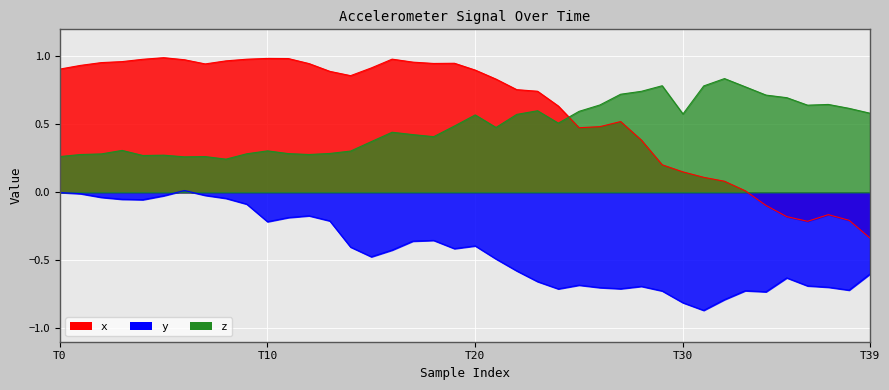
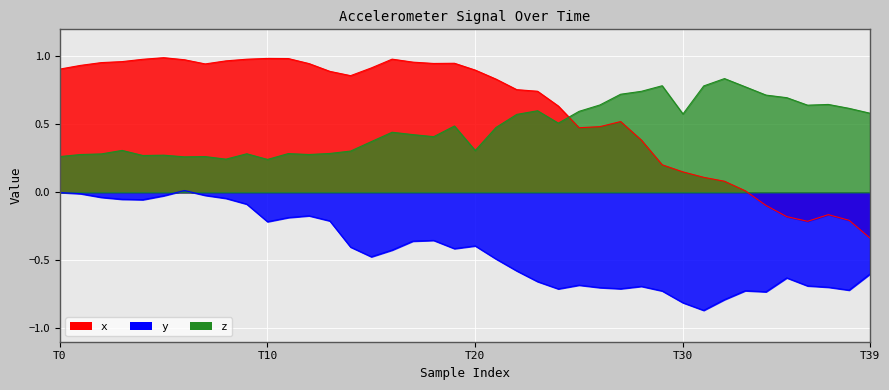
z, T10: 0.31 -> 0.24
z, T20: 0.57 -> 0.31
